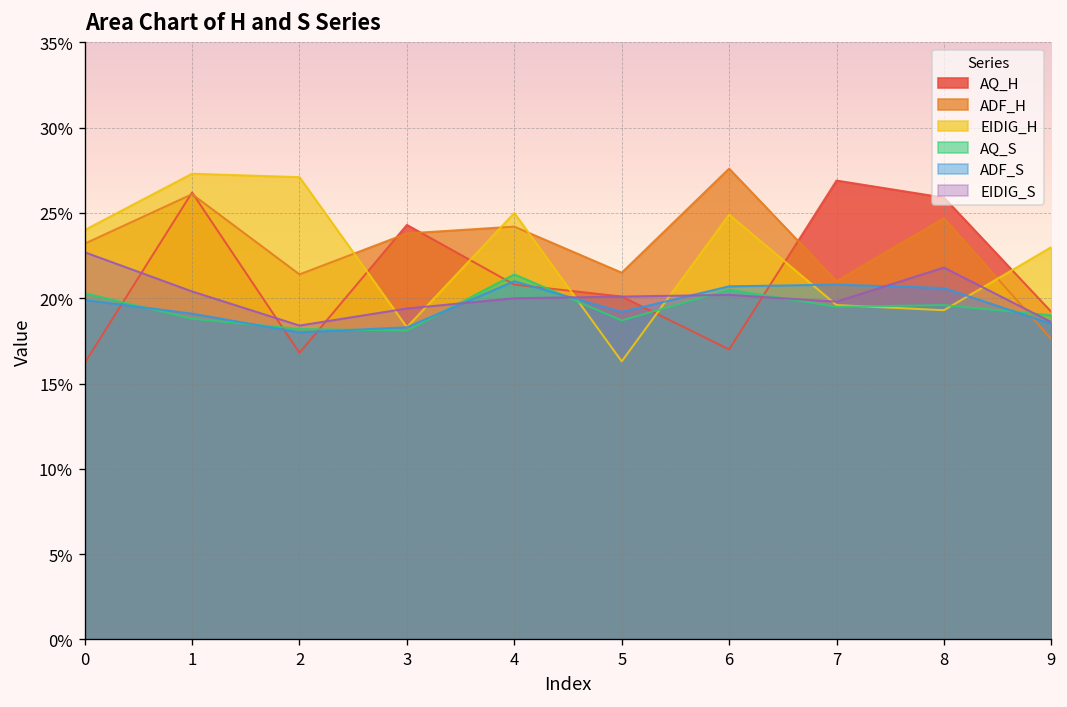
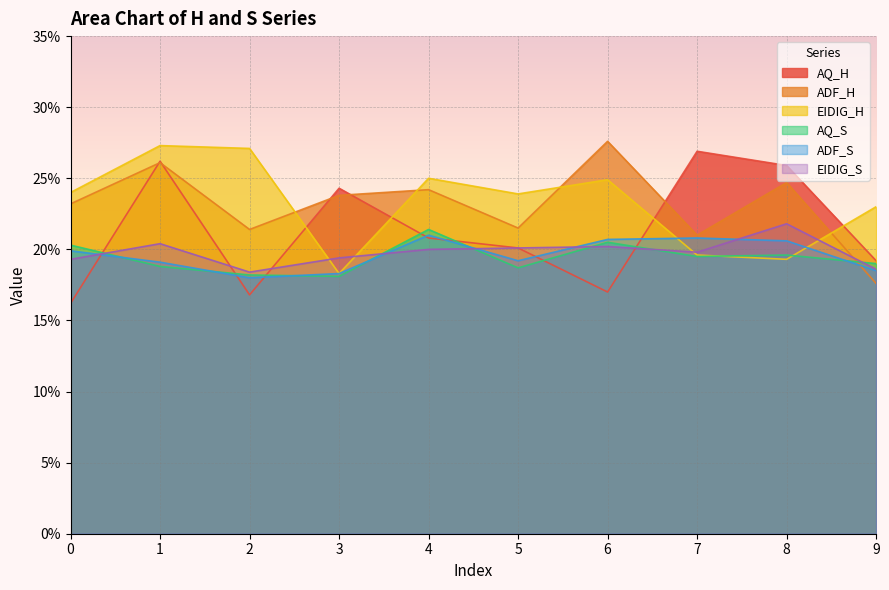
EIDIG_S, 0: 22.7% -> 19.3%
EIDIG_H, 5: 16.3% -> 23.9%
